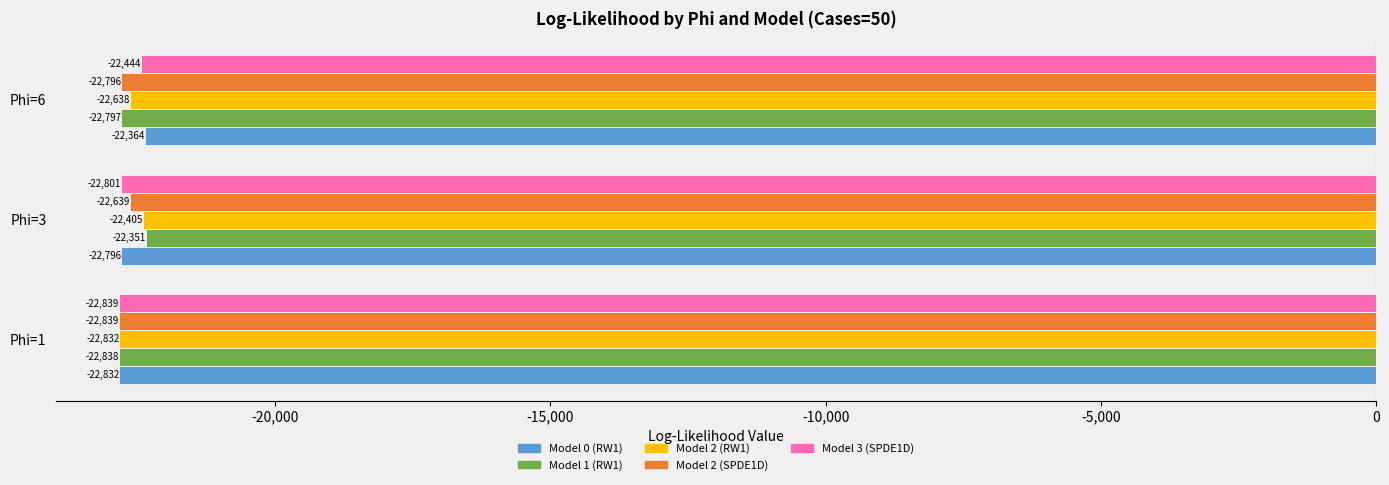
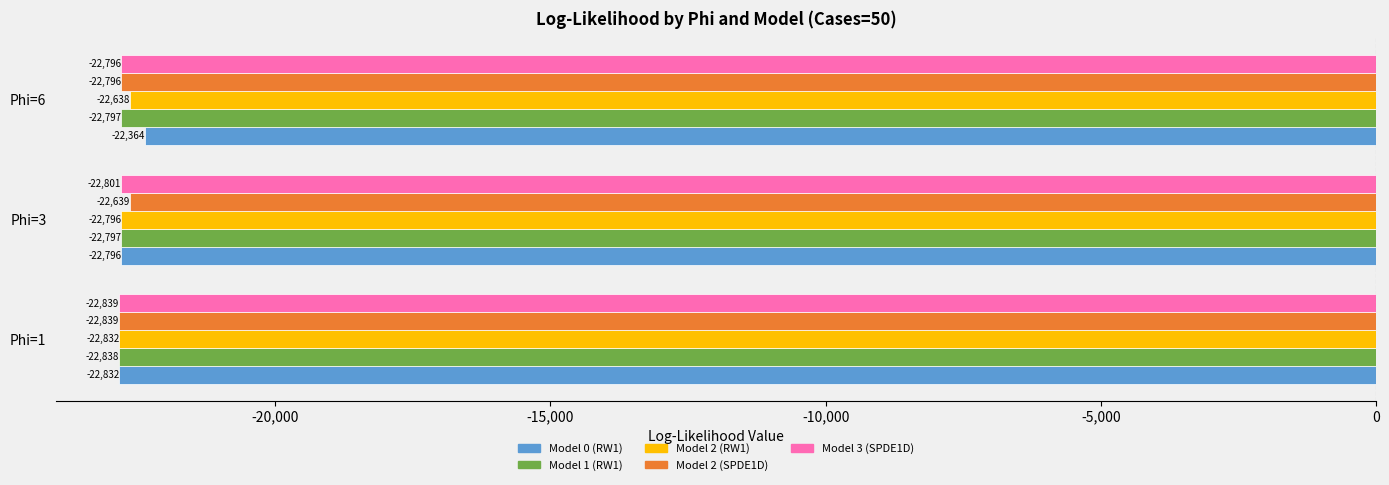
Model 3 (SPDE1D), Phi=6: -22,444 -> -22,796
Model 2 (RW1), Phi=3: -22,405 -> -22,796
Model 1 (RW1), Phi=3: -22,351 -> -22,797
